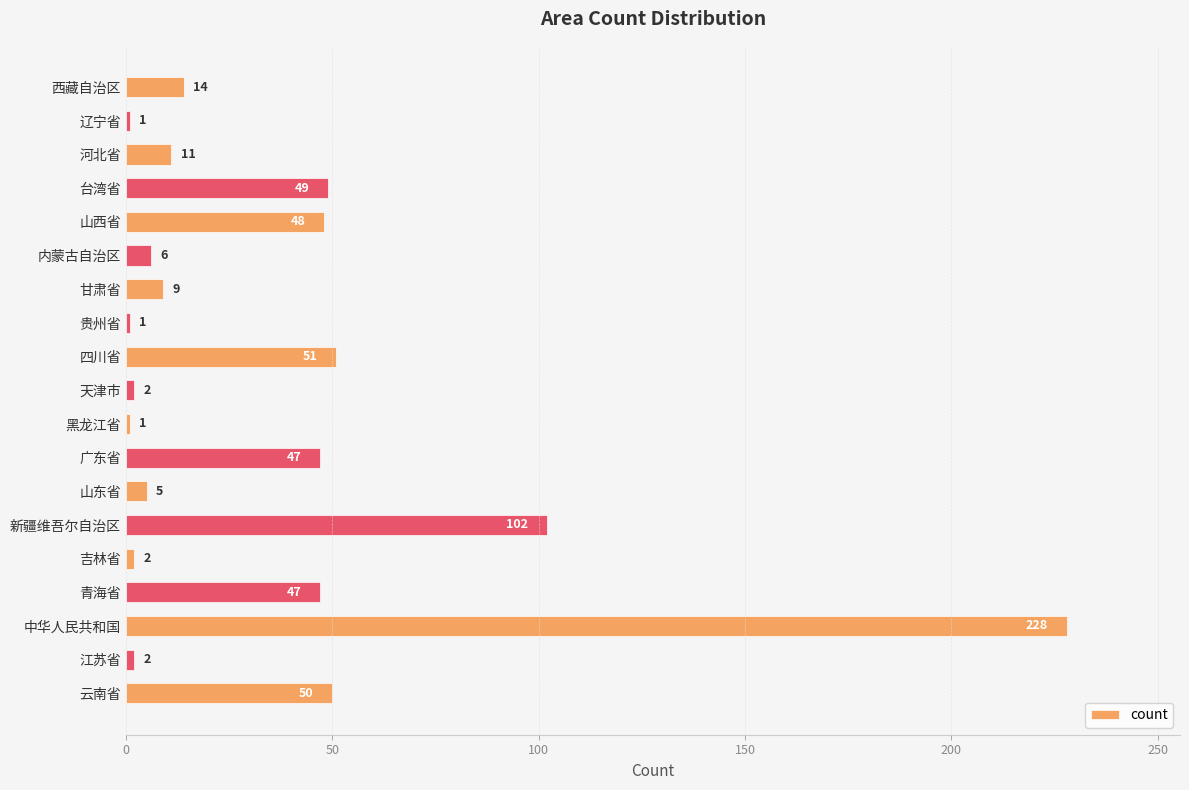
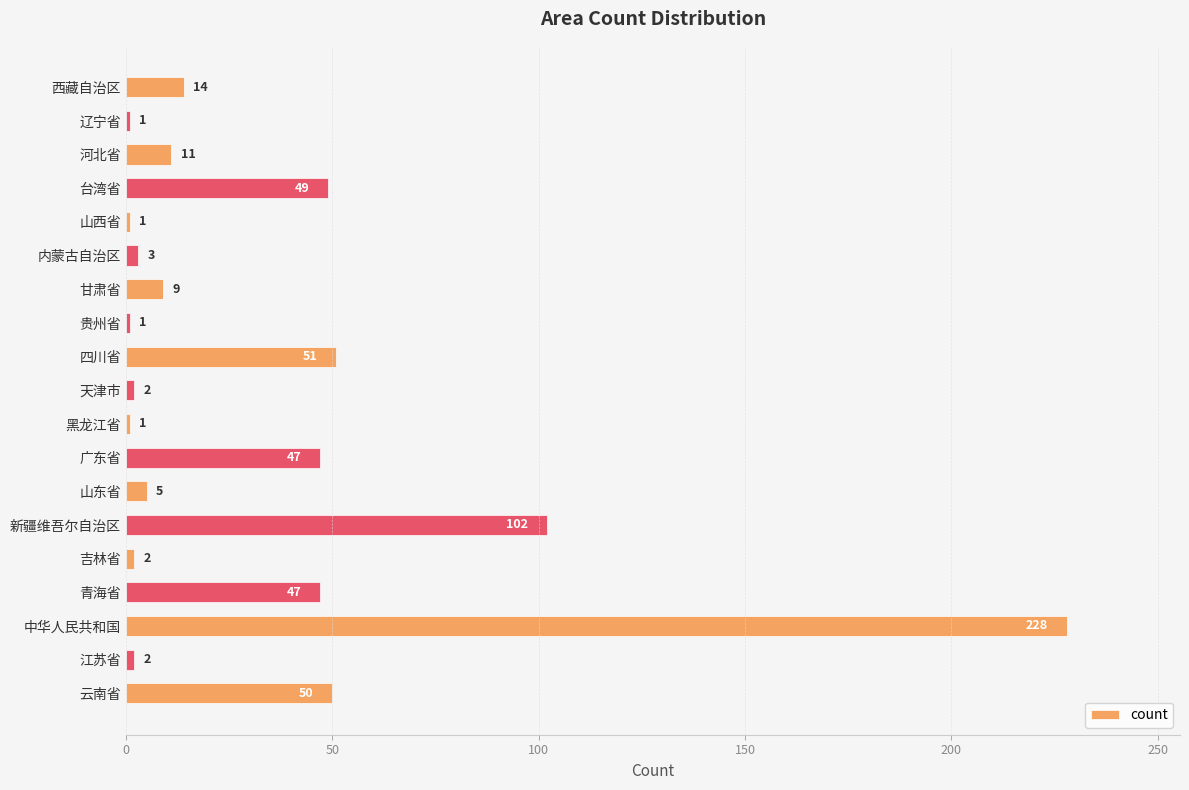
山西省: 48 -> 1
内蒙古自治区: 6 -> 3
